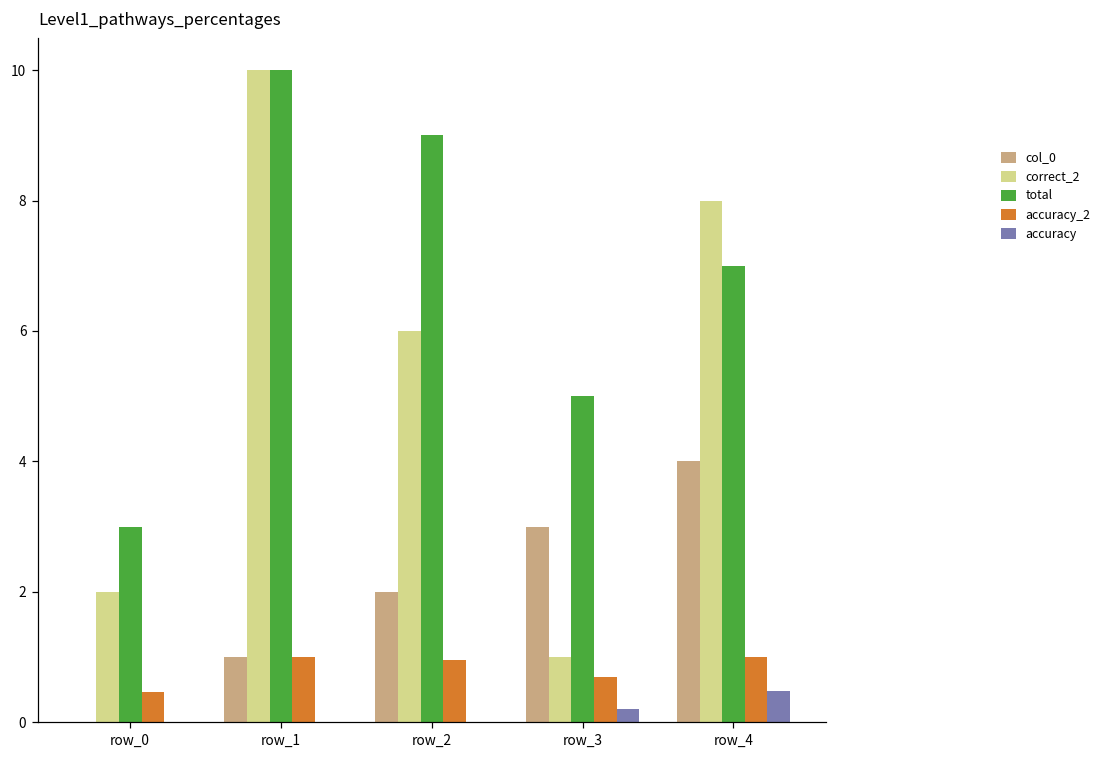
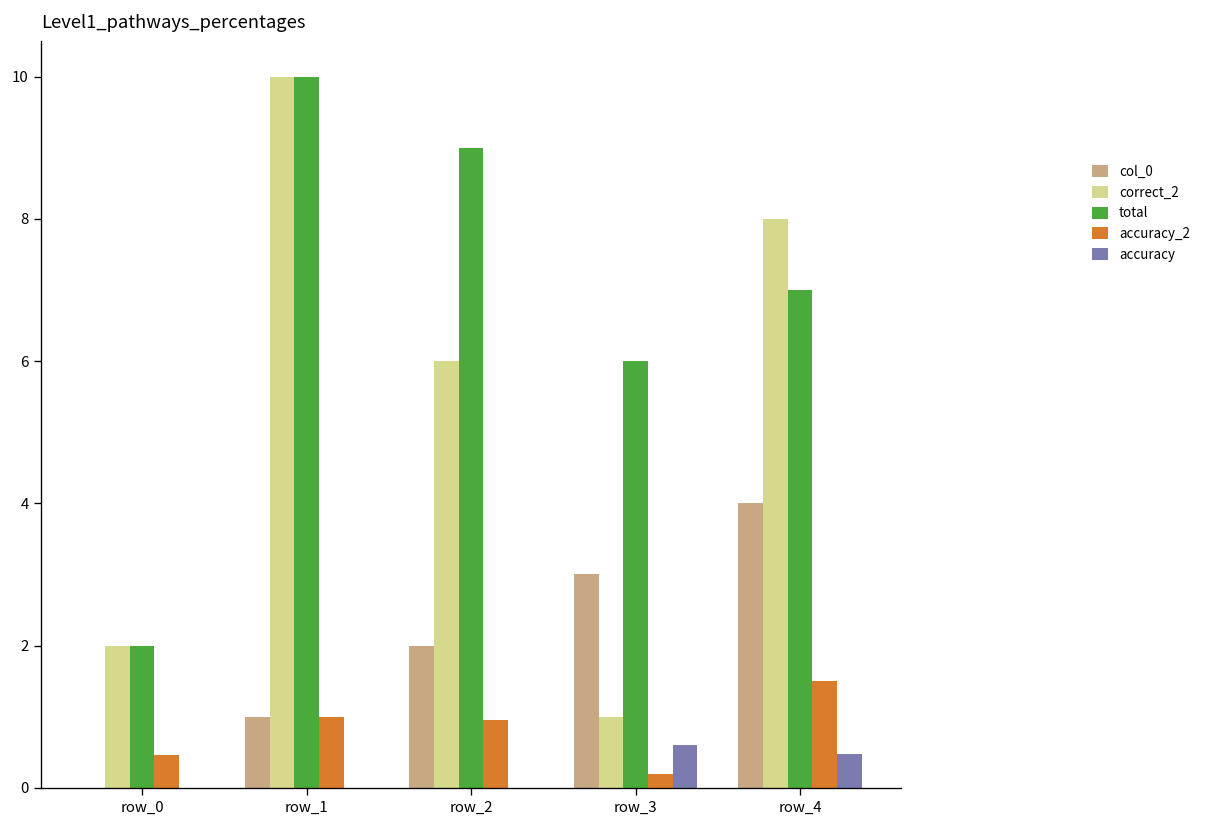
total, row_0: 3 -> 2
total, row_3: 5 -> 6
accuracy_2, row_3: 0.7 -> 0.2
accuracy, row_3: 0.2 -> 0.6
accuracy_2, row_4: 1.0 -> 1.5
